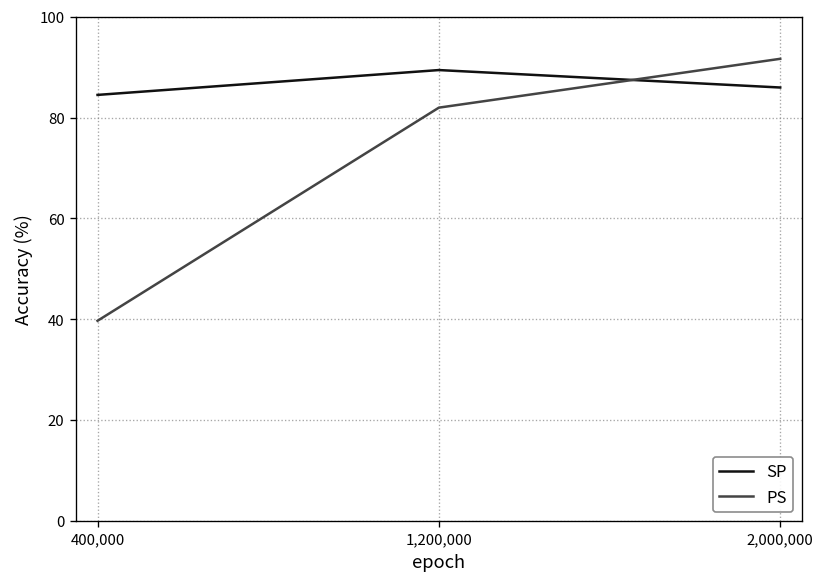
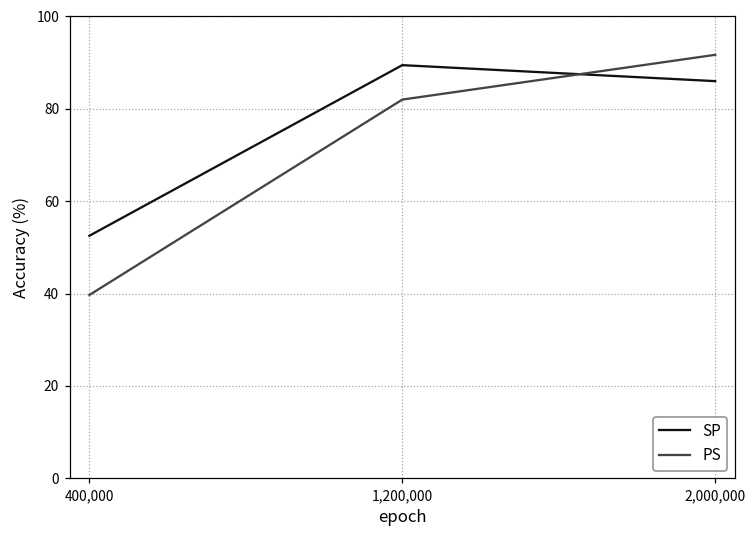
SP, 400,000: 85 -> 53
